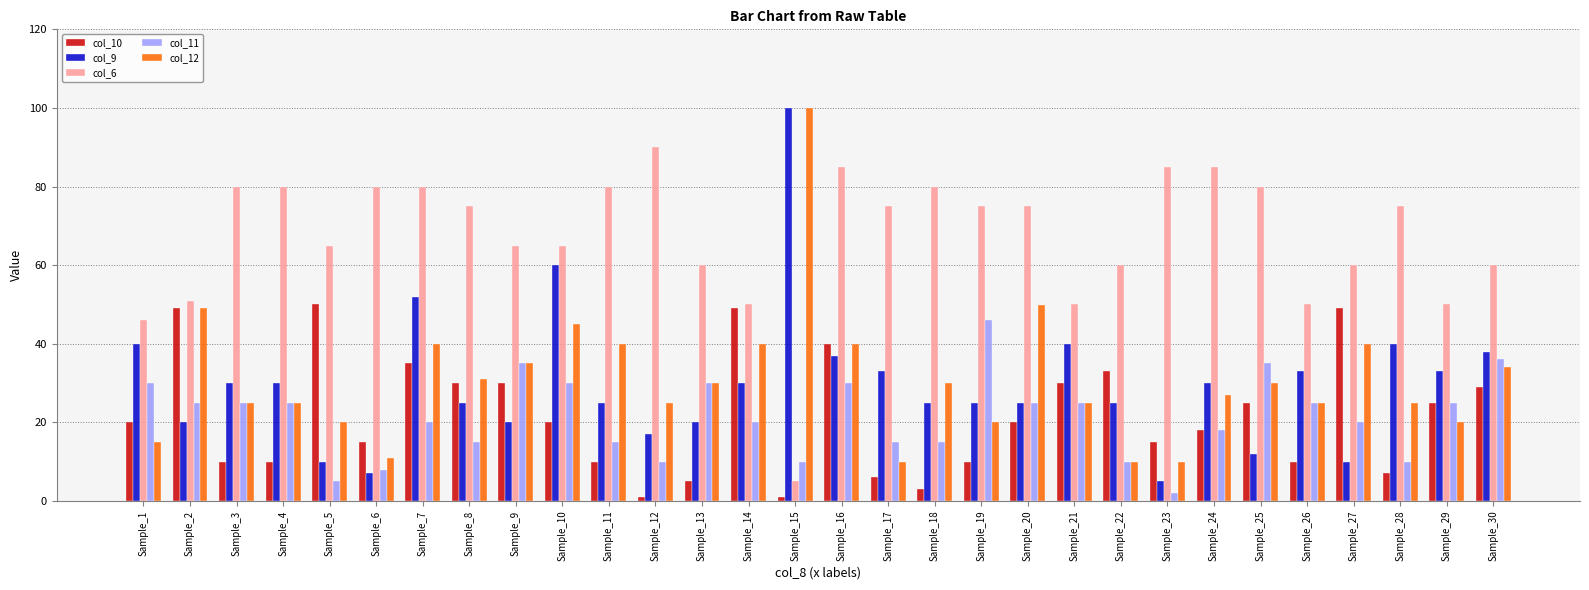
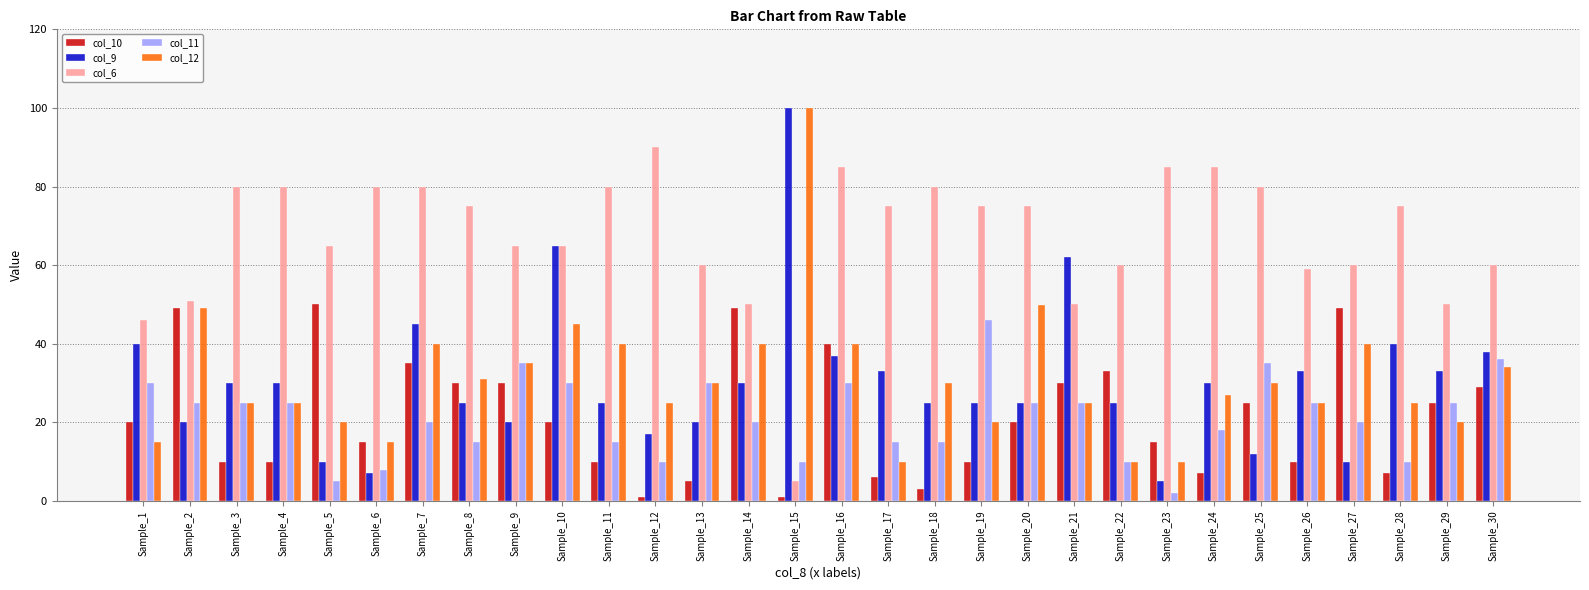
col_12, Sample_6: 11 -> 15
col_9, Sample_7: 52 -> 45
col_9, Sample_10: 60 -> 65
col_9, Sample_21: 40 -> 62
col_10, Sample_24: 18 -> 7
col_6, Sample_26: 50 -> 59
